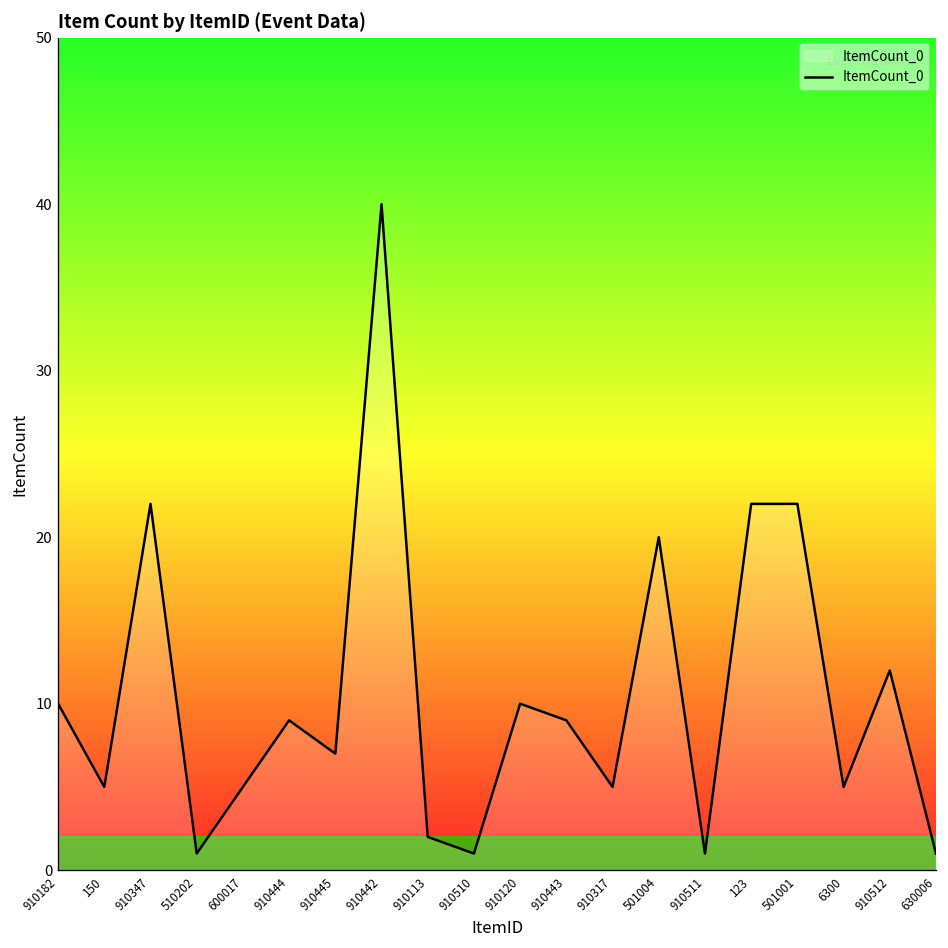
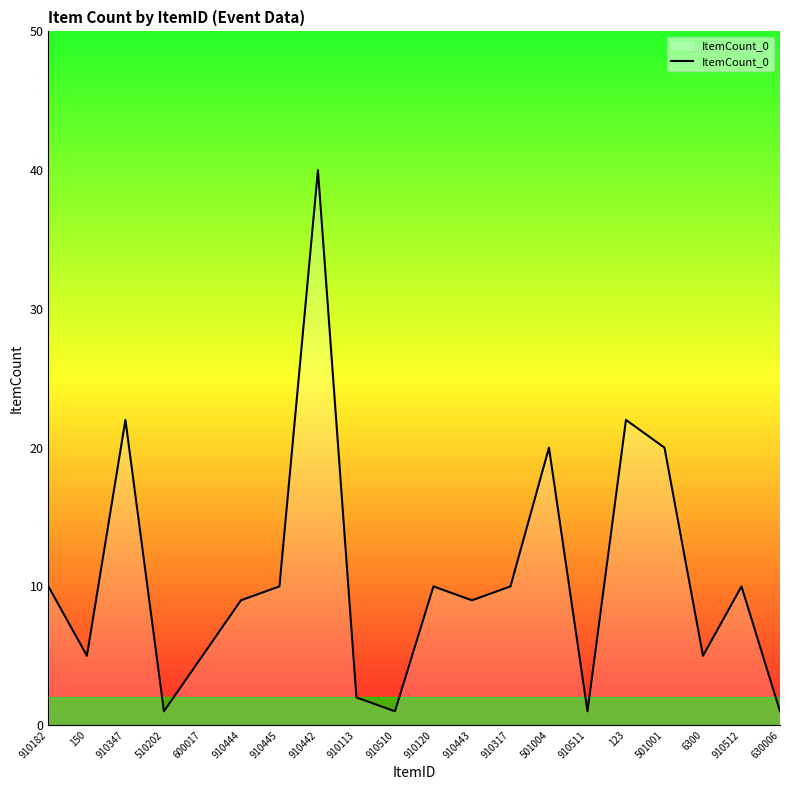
910445: 7 -> 10
910317: 5 -> 10
501001: 22 -> 20
910512: 12 -> 10
